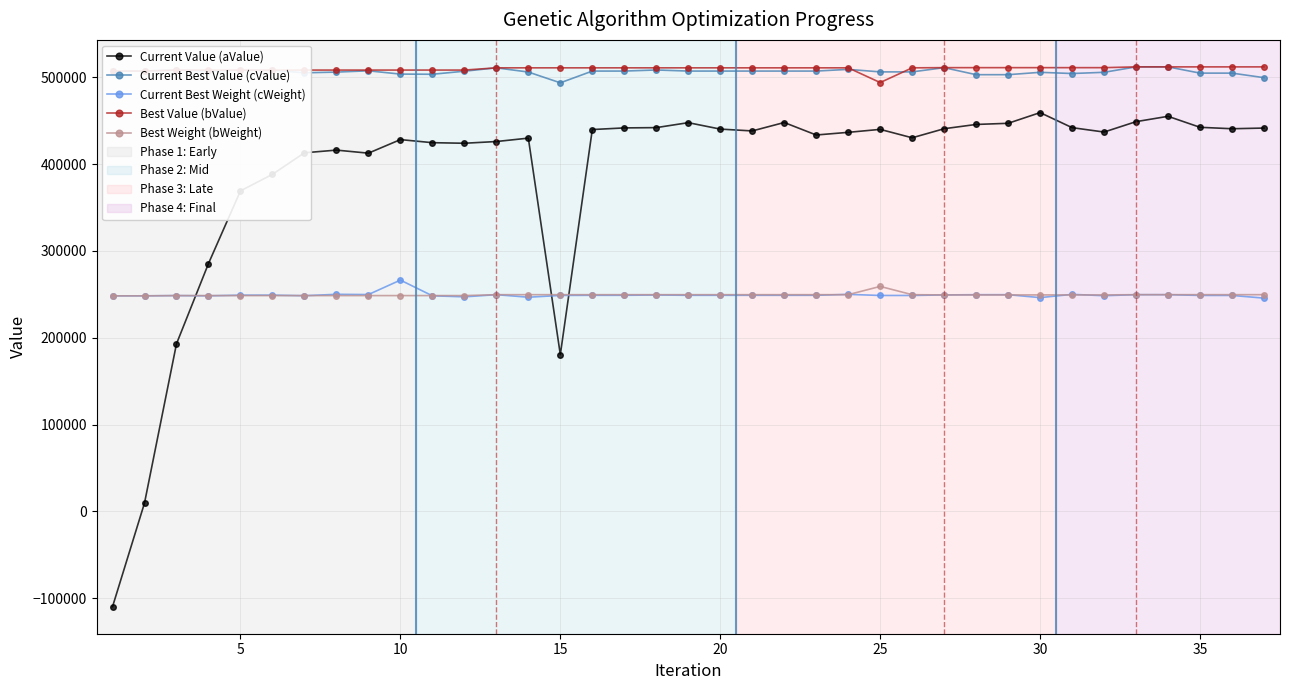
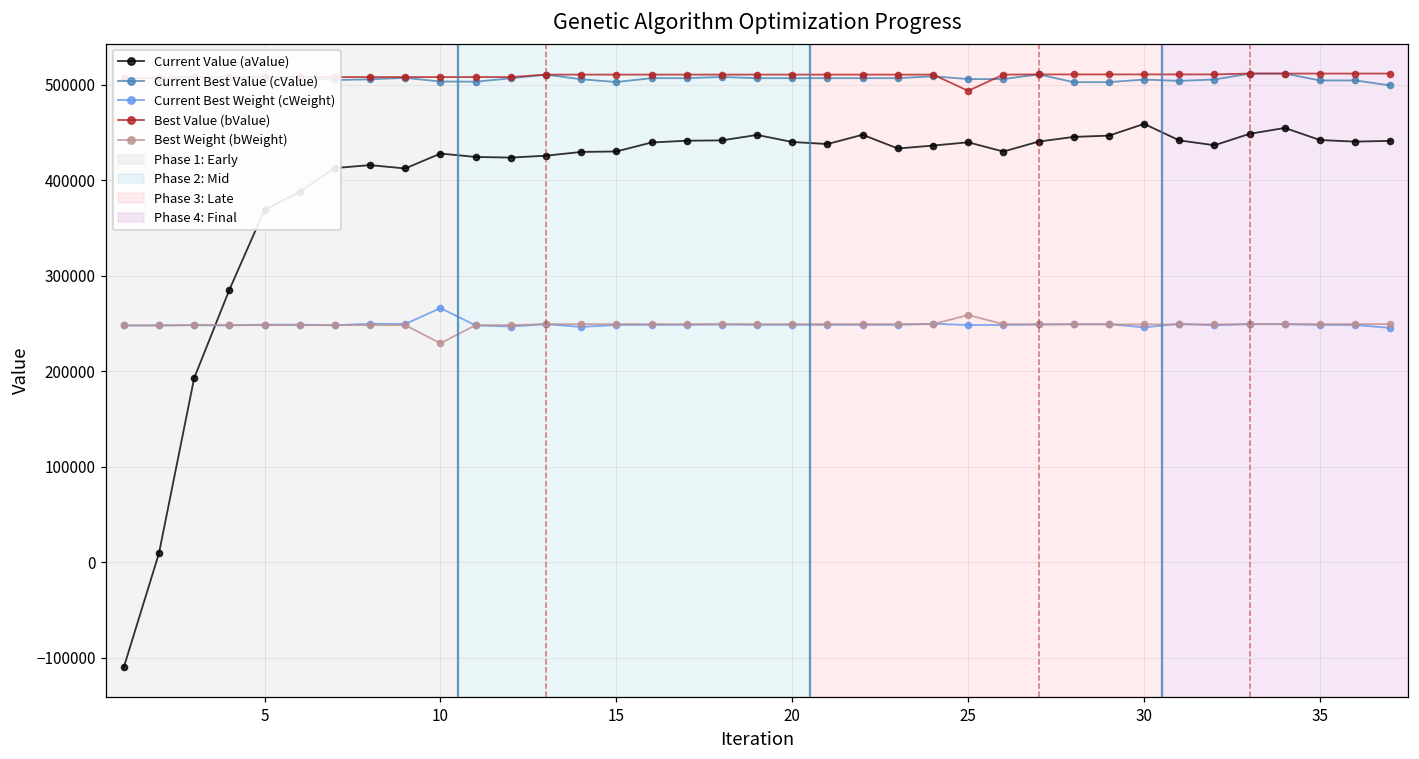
Best Weight (bWeight), 10: 250000 -> 230000
Current Value (aValue), 15: 180000 -> 430000
Current Best Value (cValue), 15: 490000 -> 500000
